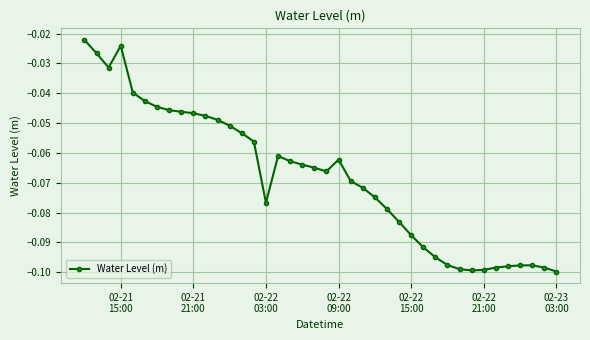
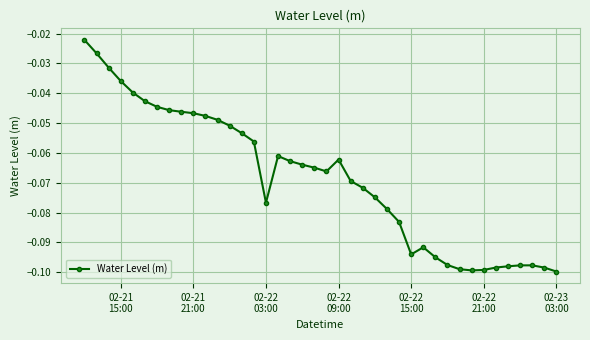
02-21 15:00: -0.024 -> -0.036
02-22 15:00: -0.088 -> -0.094
